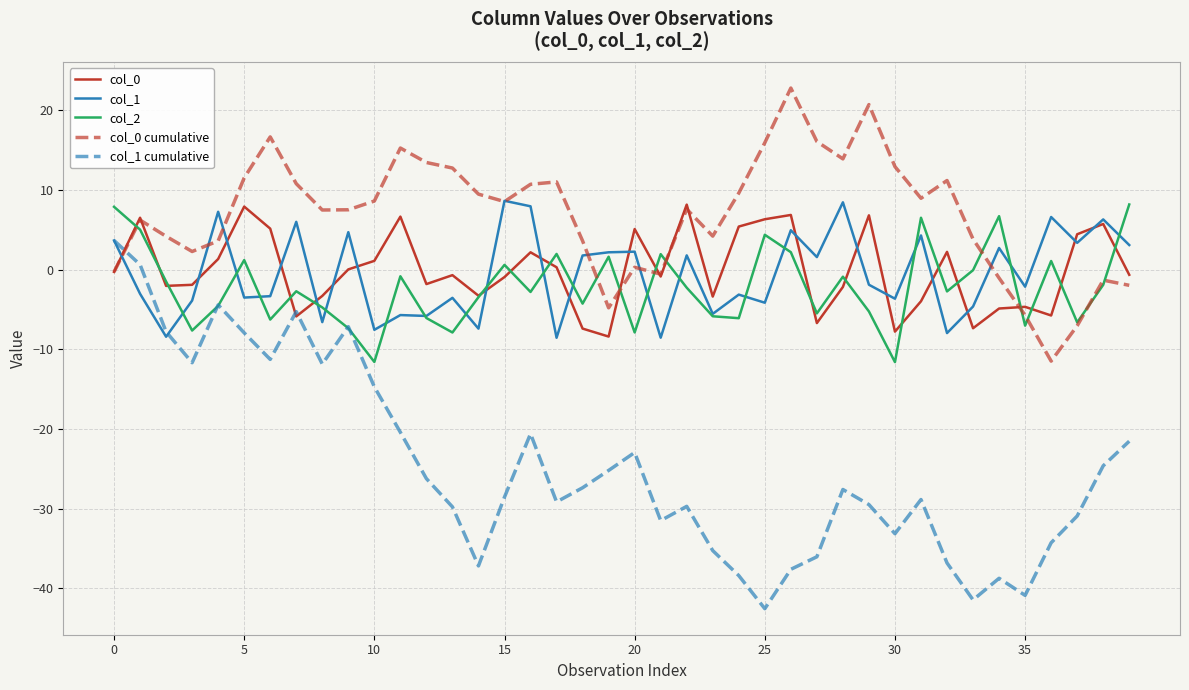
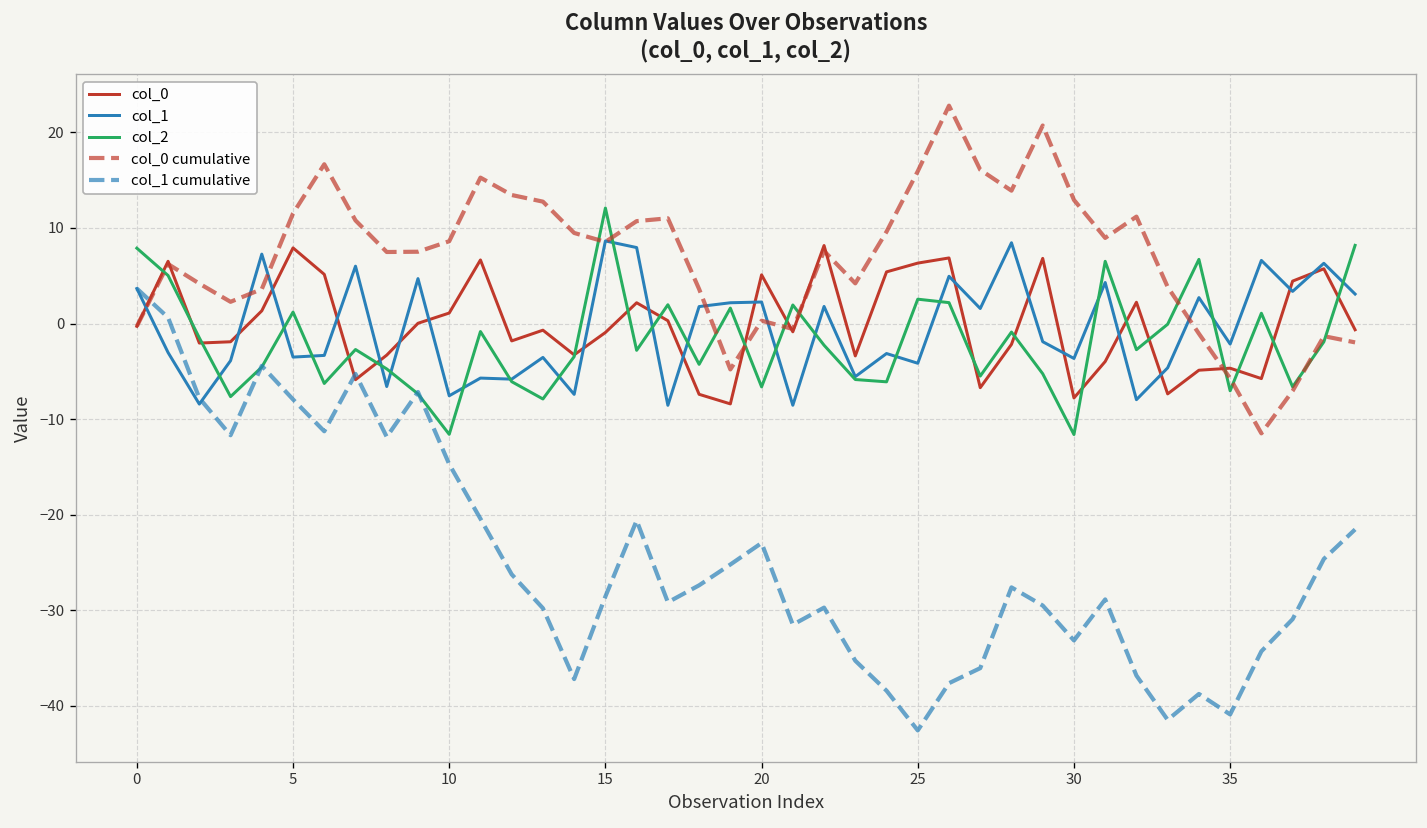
col_2, 15: 1 -> 12
col_2, 20: -8 -> -7
col_2, 25: 4 -> 3
